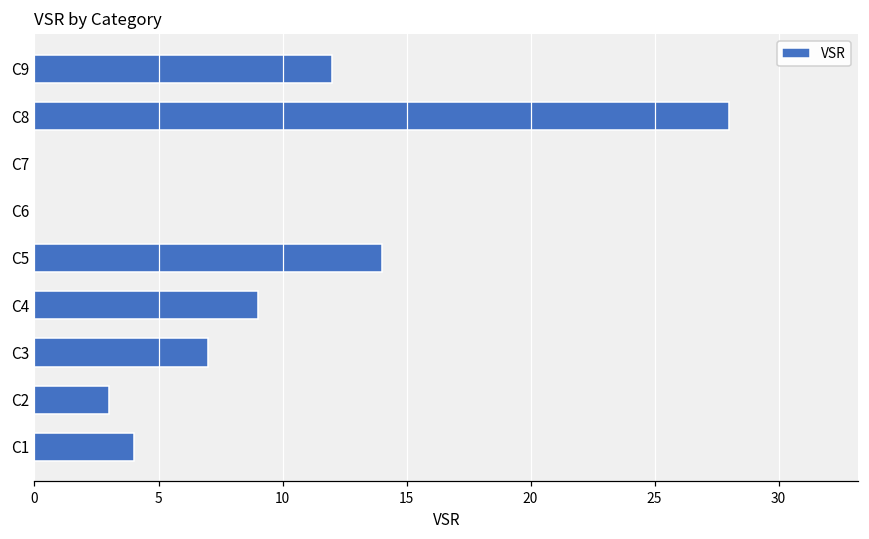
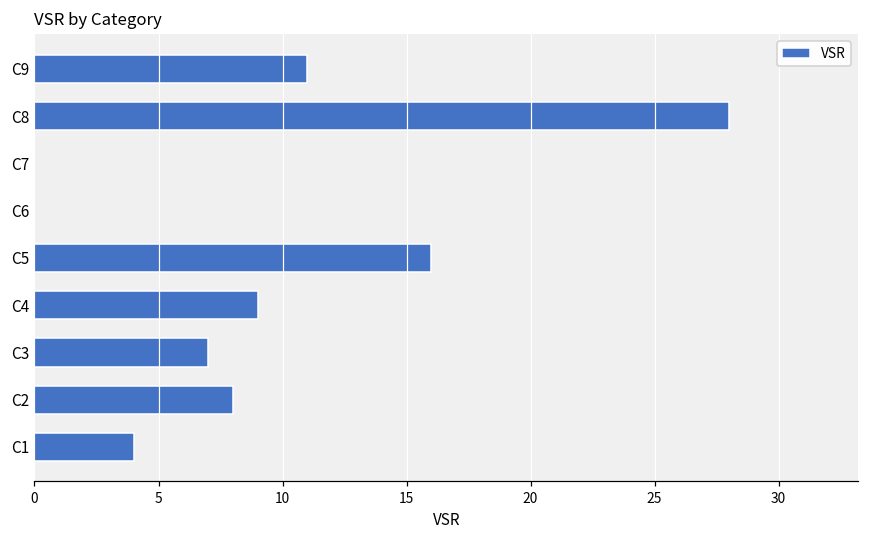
C9: 12 -> 11
C5: 14 -> 16
C2: 3 -> 8
